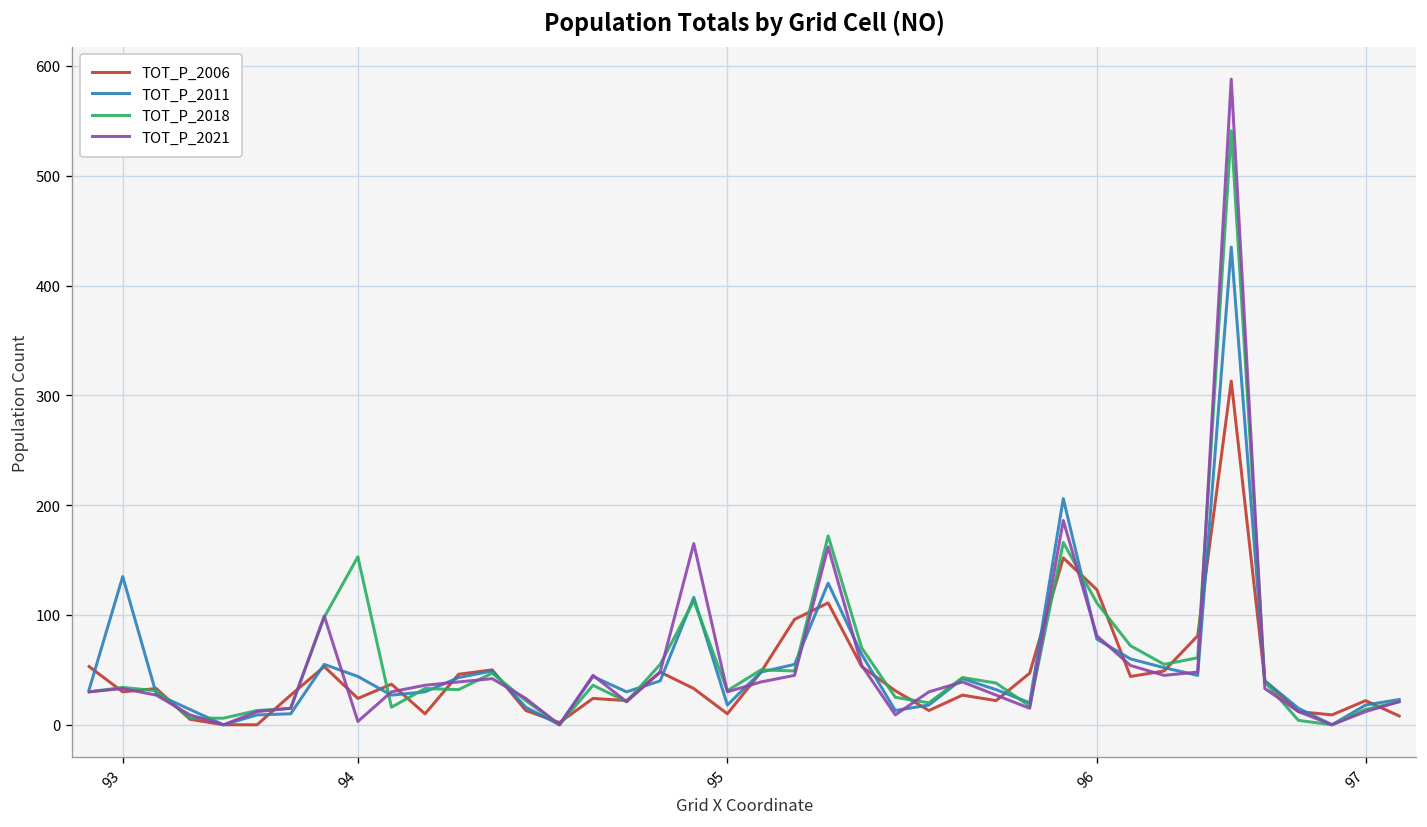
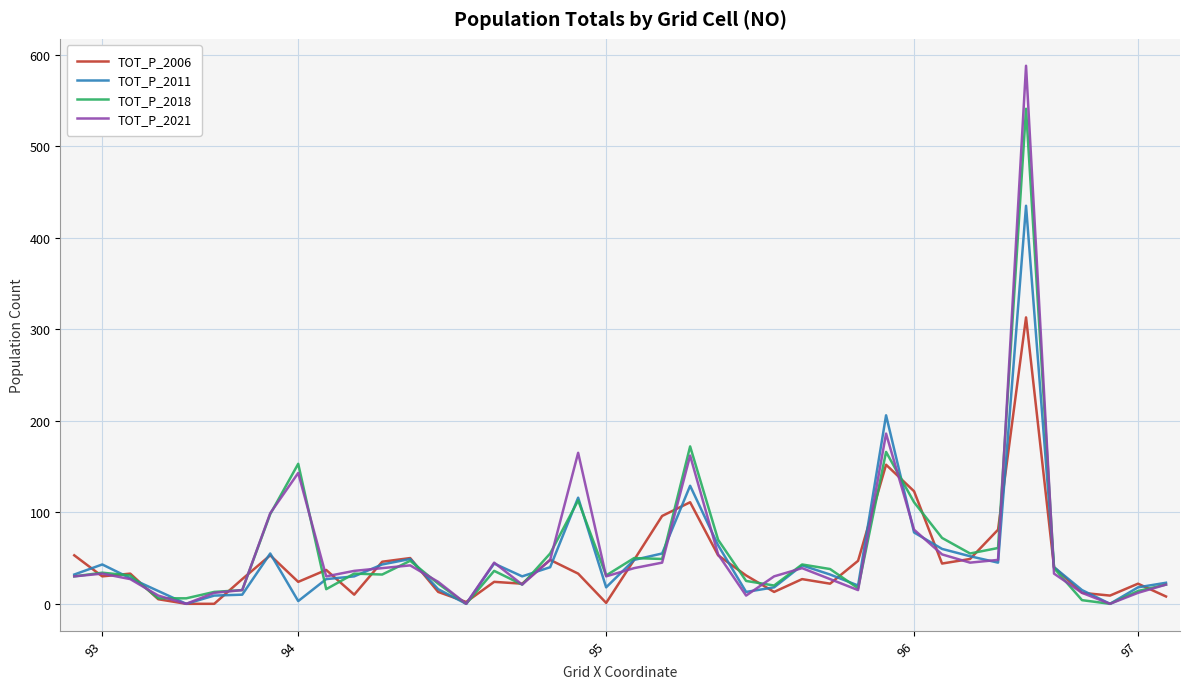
TOT_P_2011, 93: 140 -> 40
TOT_P_2011, 94: 40 -> 0
TOT_P_2021, 94: 0 -> 140
TOT_P_2006, 95: 10 -> 0
